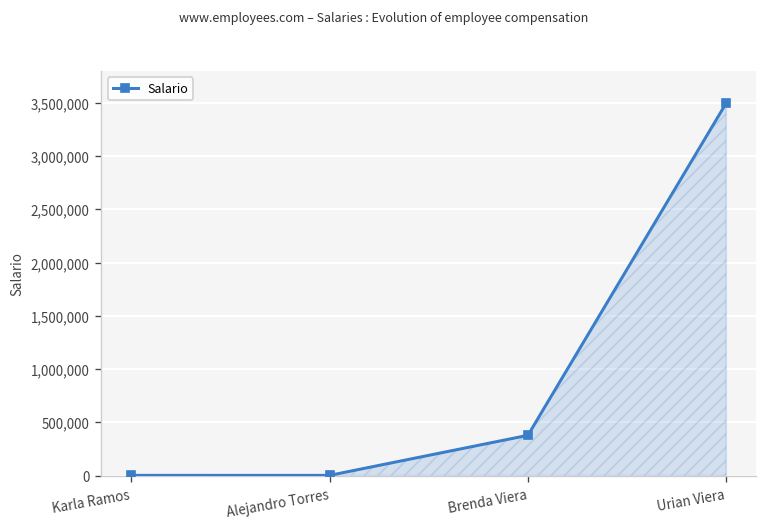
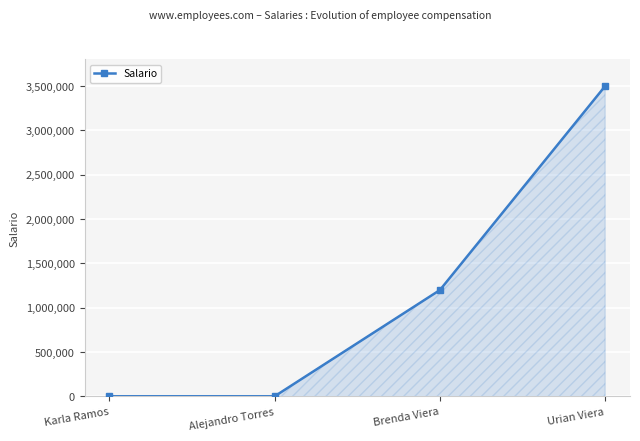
Brenda Viera: 400,000 -> 1,200,000
